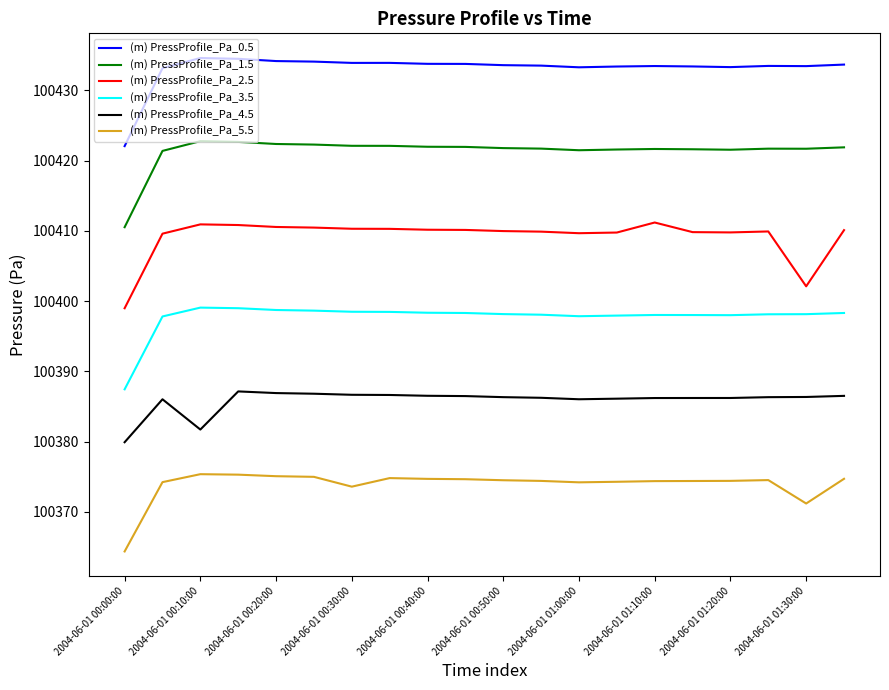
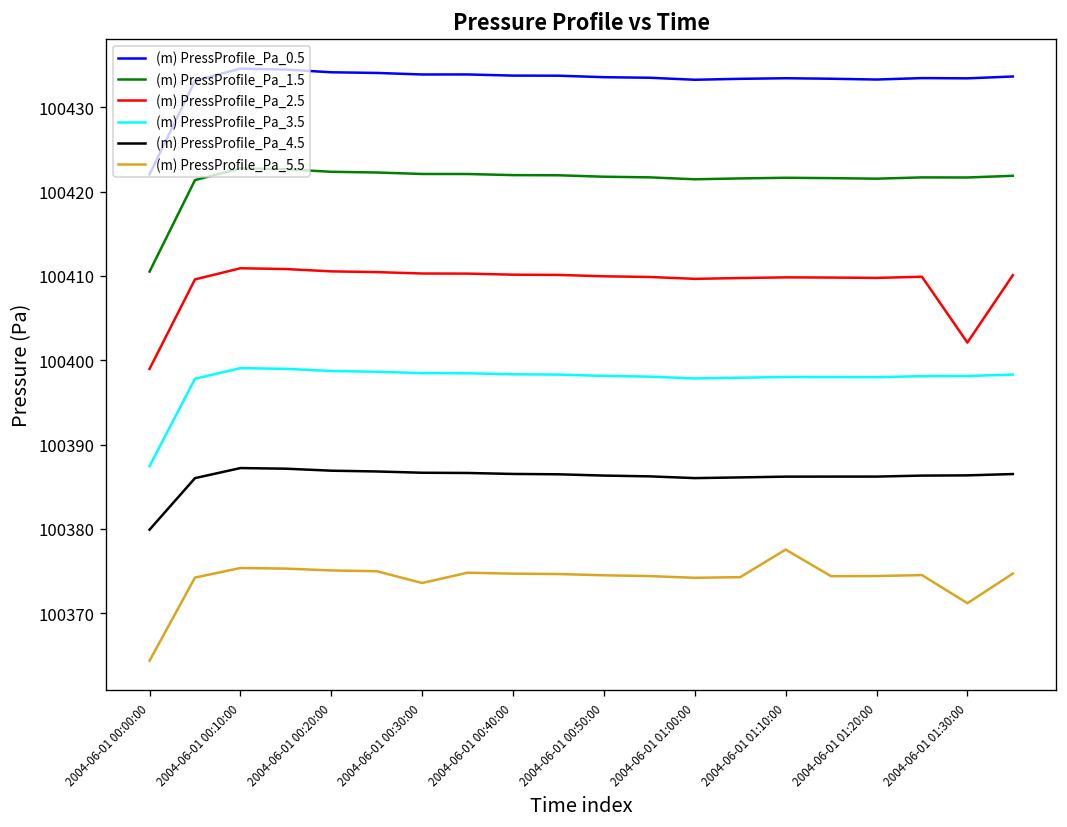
(m) PressProfile_Pa_4.5, 2004-06-01 00:10:00: 100382 -> 100387
(m) PressProfile_Pa_2.5, 2004-06-01 01:10:00: 100411 -> 100410
(m) PressProfile_Pa_5.5, 2004-06-01 01:10:00: 100374 -> 100378
